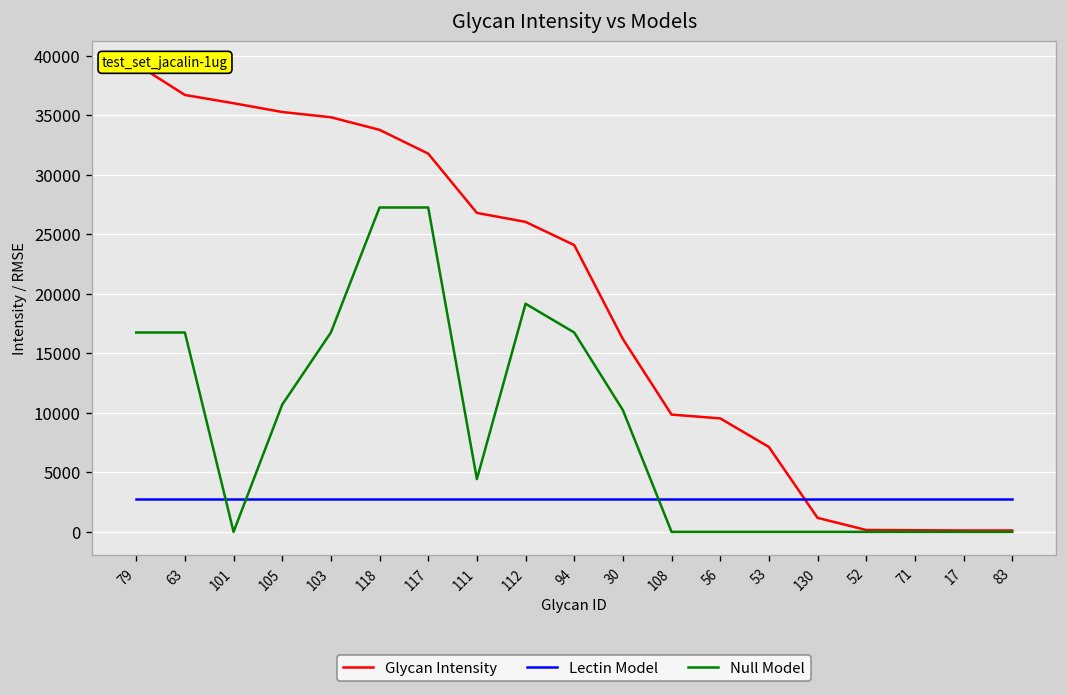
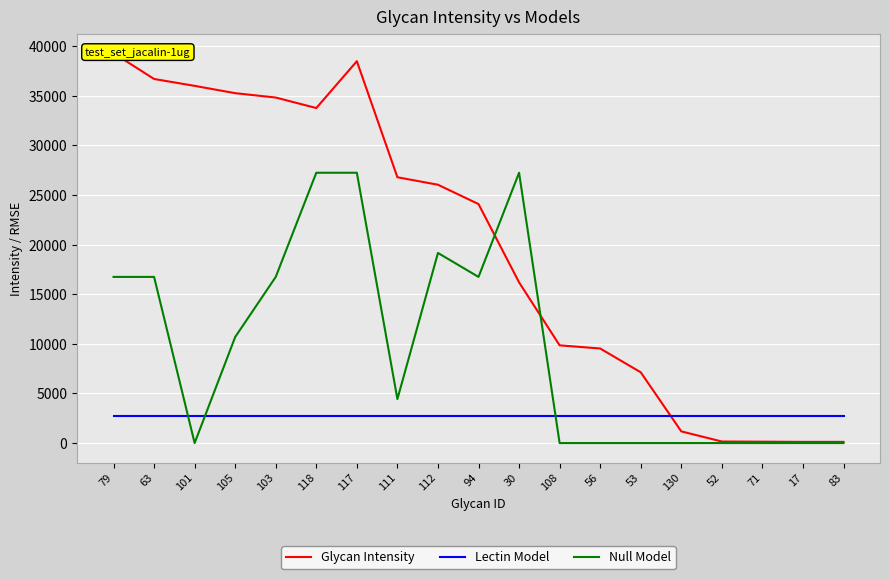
Glycan Intensity, 117: 32000 -> 38000
Null Model, 30: 10000 -> 27000
